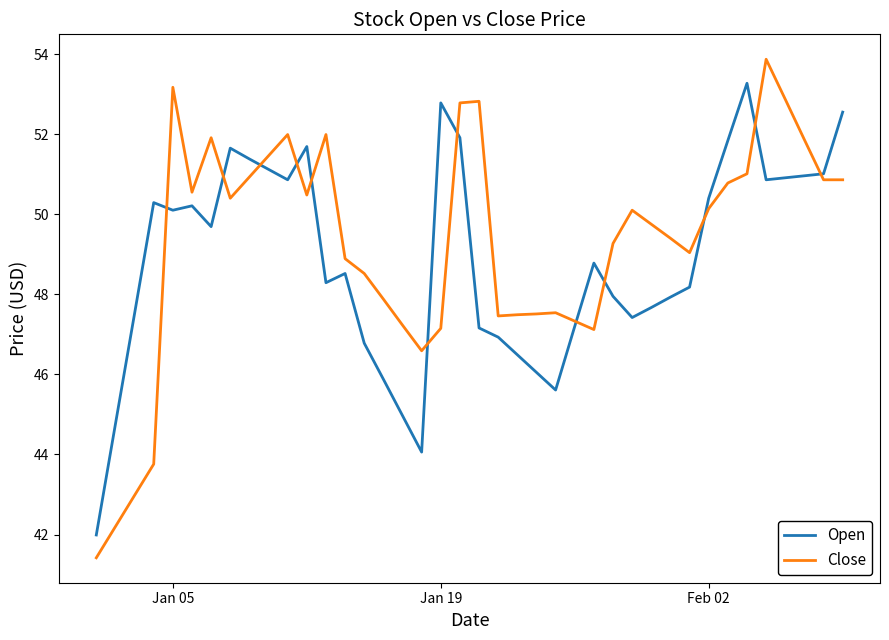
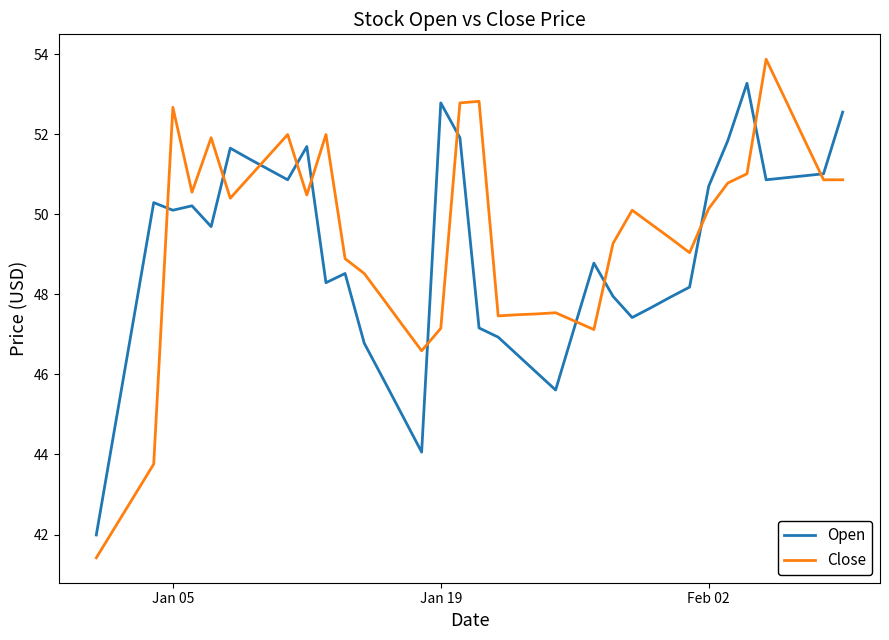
Close, Jan 05: 53.2 -> 52.7
Open, Feb 02: 50.4 -> 50.7
